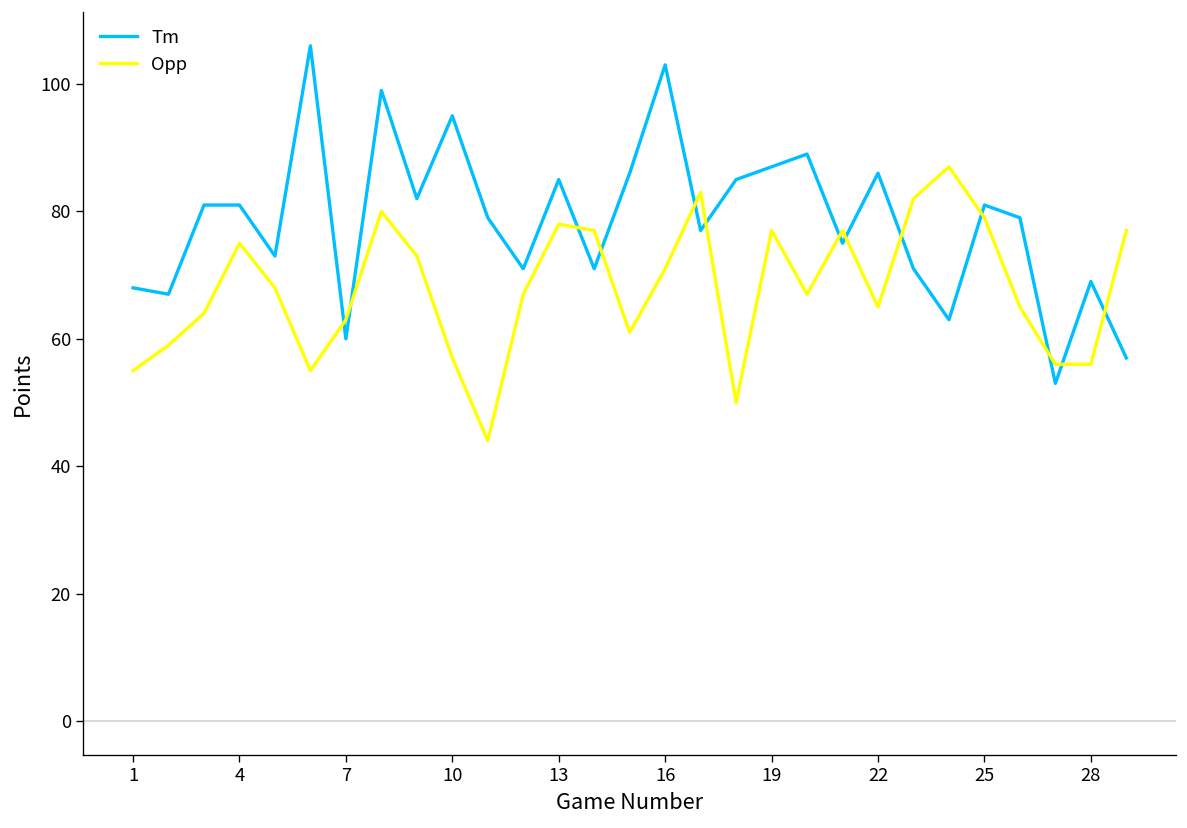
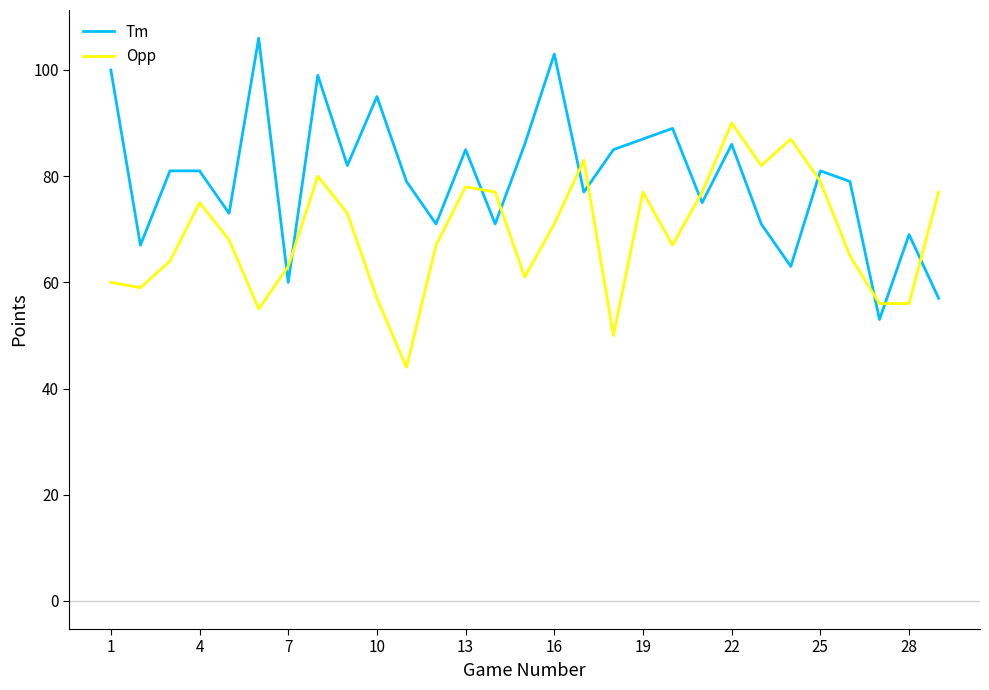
Tm, 1: 68 -> 100
Opp, 1: 55 -> 60
Opp, 22: 65 -> 90
